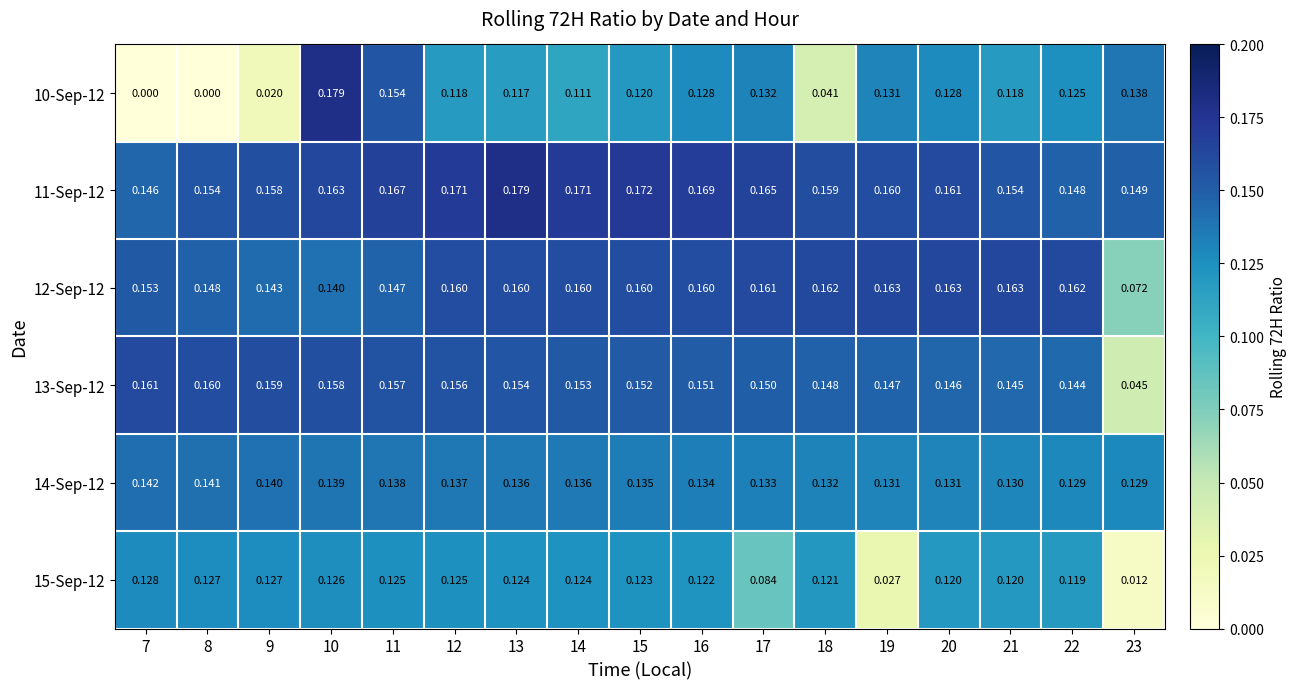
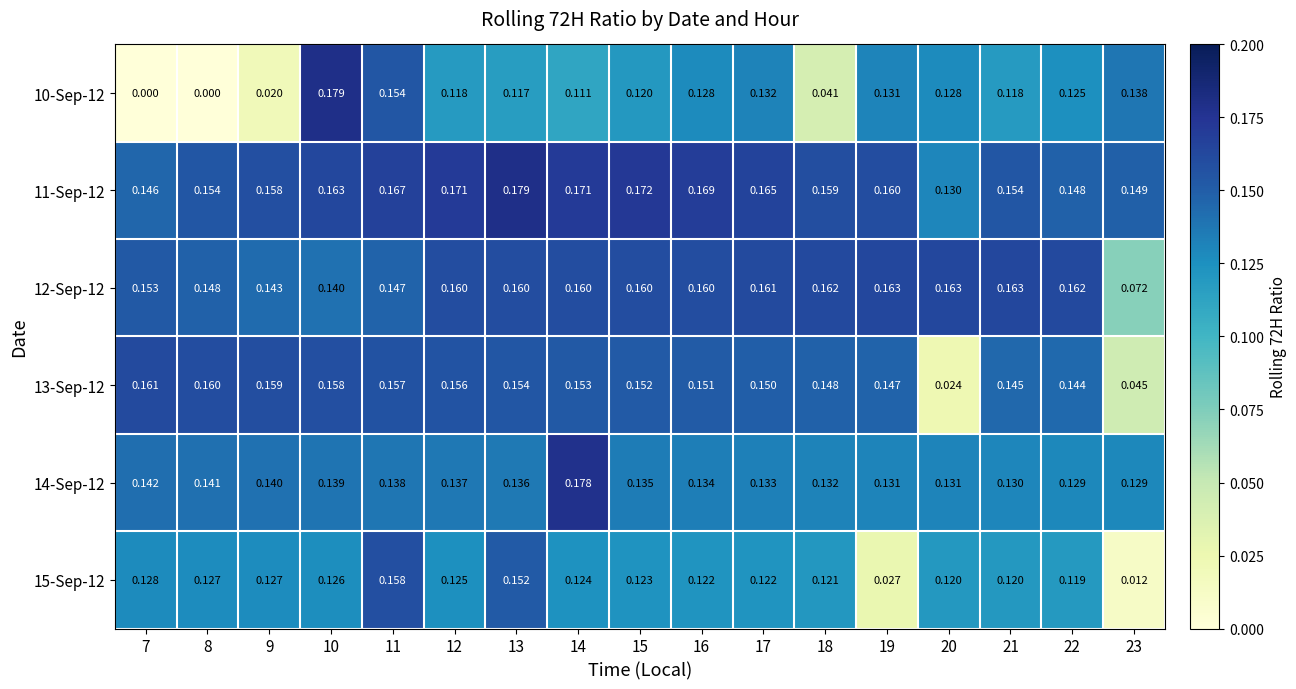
11-Sep-12, 20: 0.161 -> 0.130
13-Sep-12, 20: 0.146 -> 0.024
14-Sep-12, 14: 0.136 -> 0.178
15-Sep-12, 11: 0.125 -> 0.158
15-Sep-12, 13: 0.124 -> 0.152
15-Sep-12, 17: 0.084 -> 0.122
